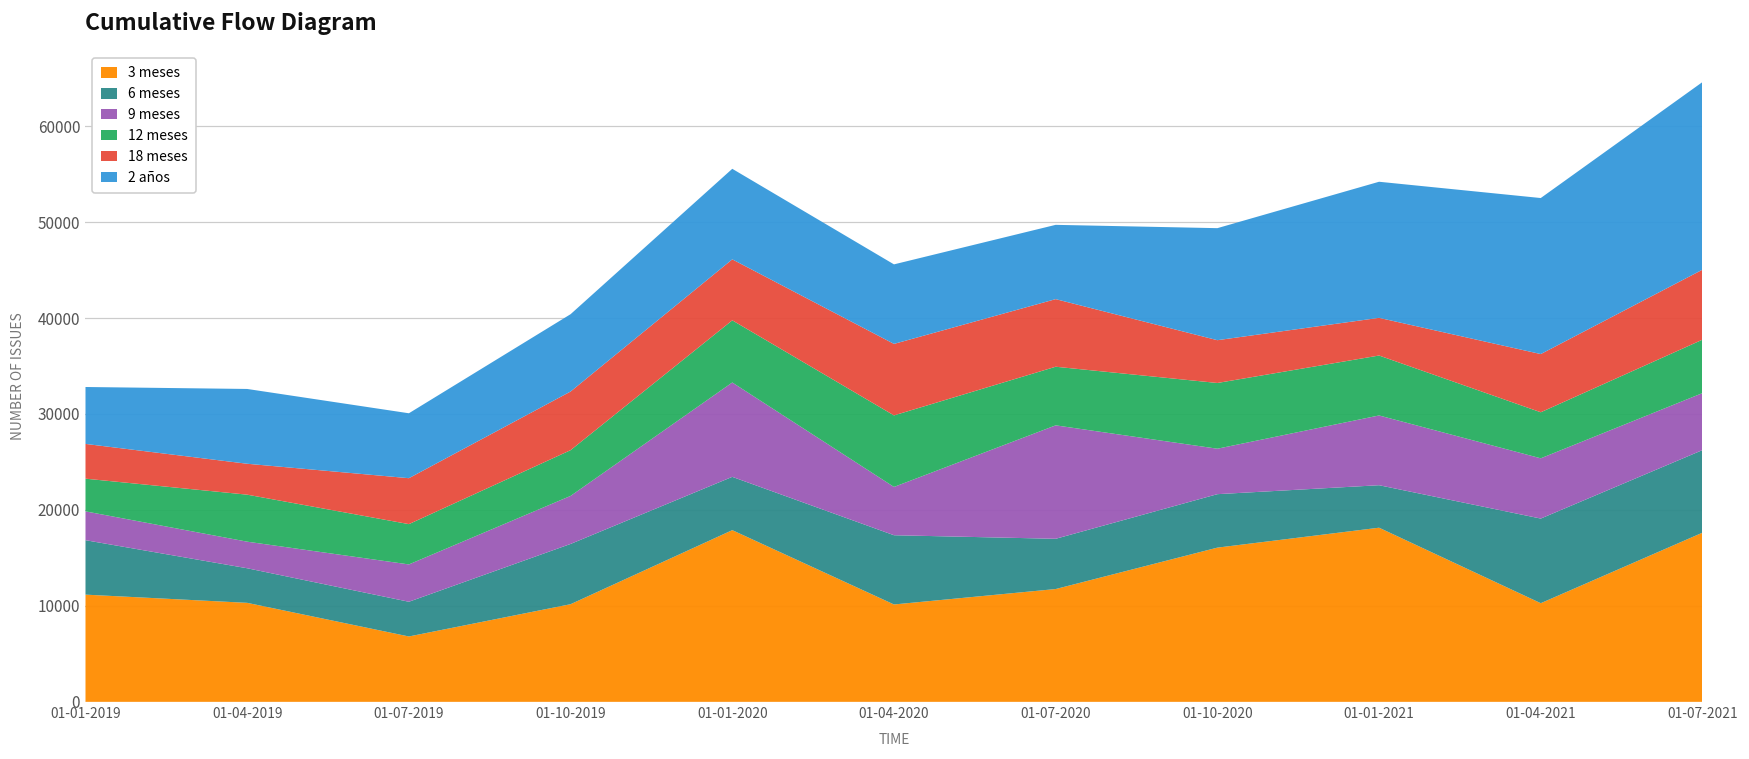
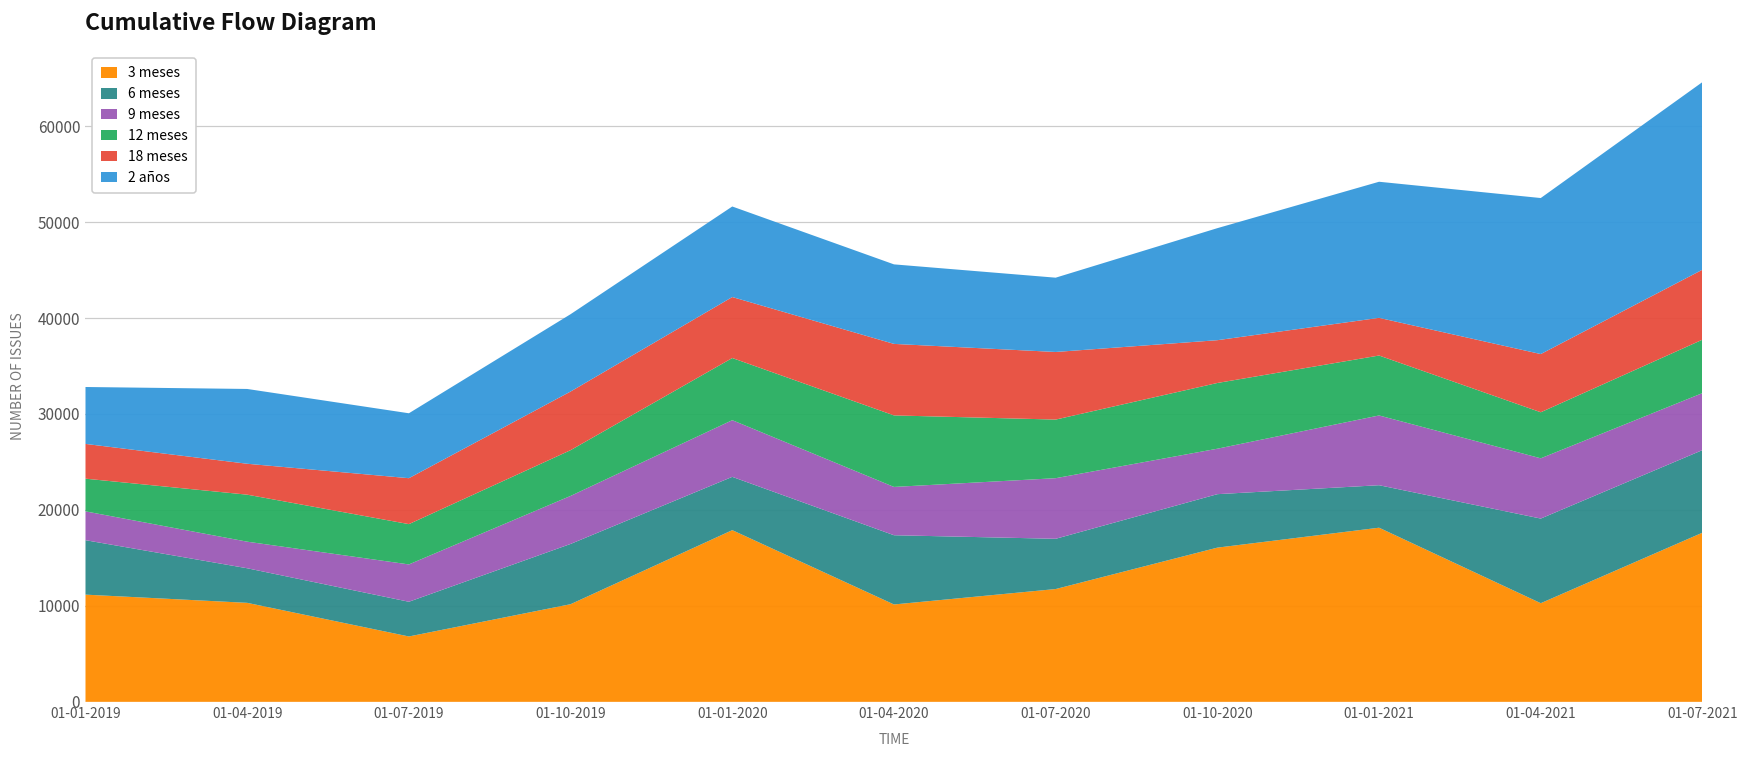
9 meses, 01-01-2020: 10000 -> 6000
9 meses, 01-07-2020: 12000 -> 6000
